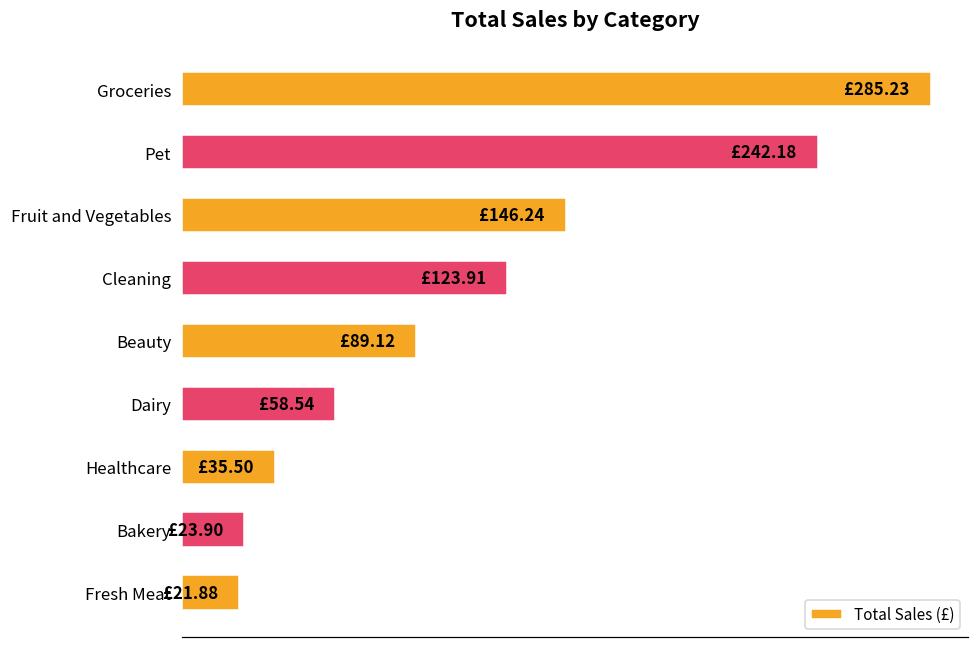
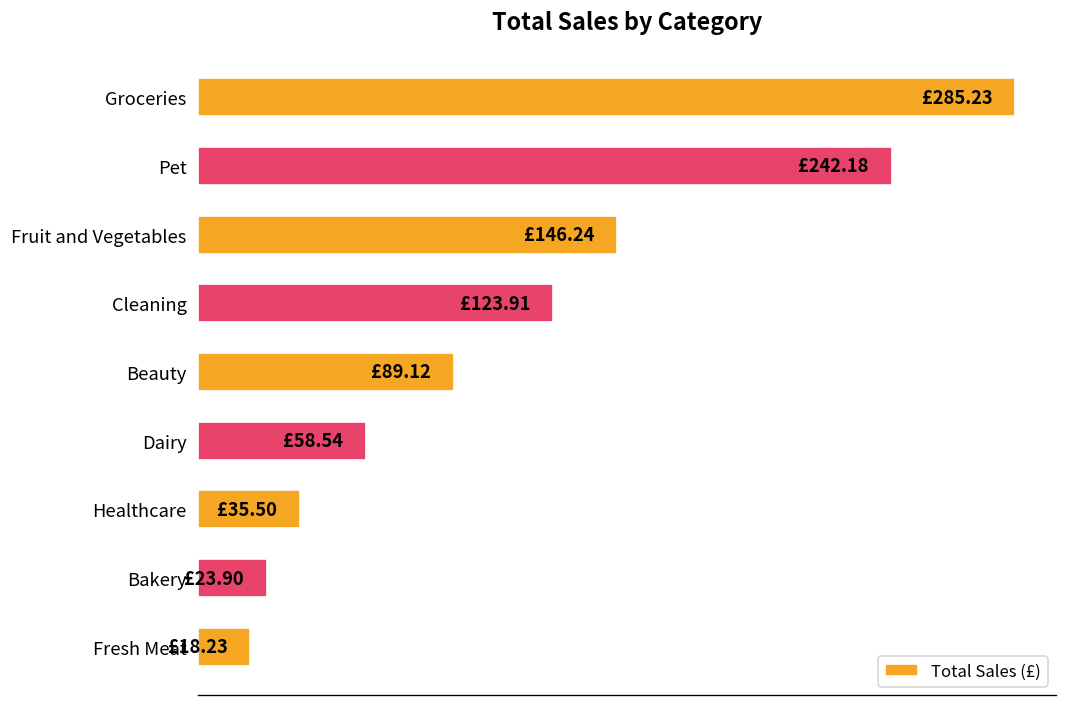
Fresh Meat: £21.88 -> £18.23
